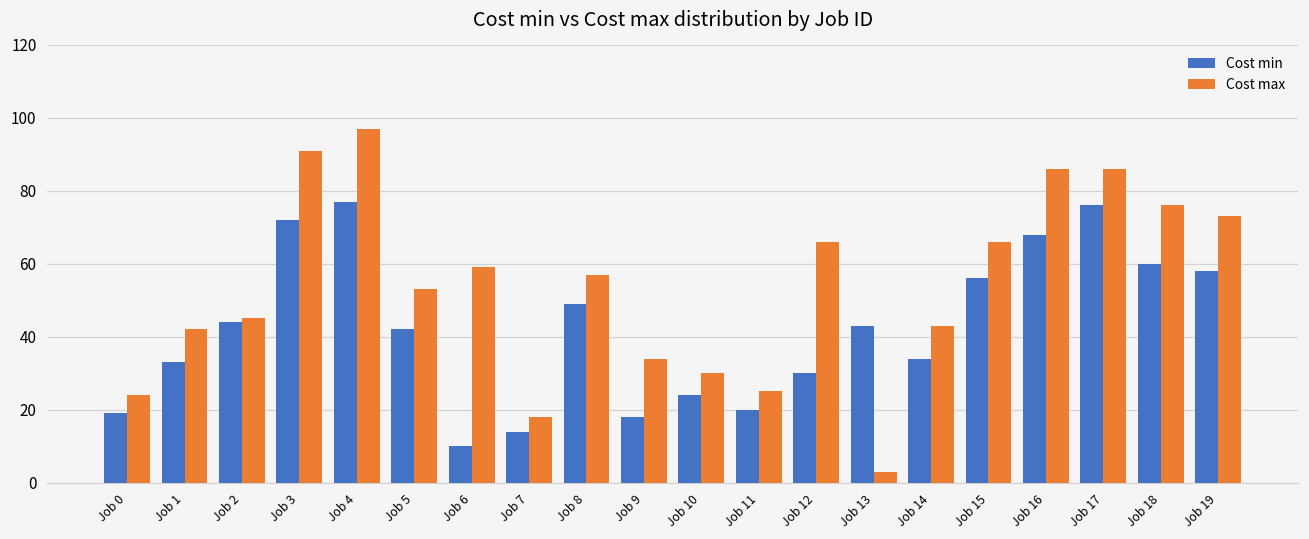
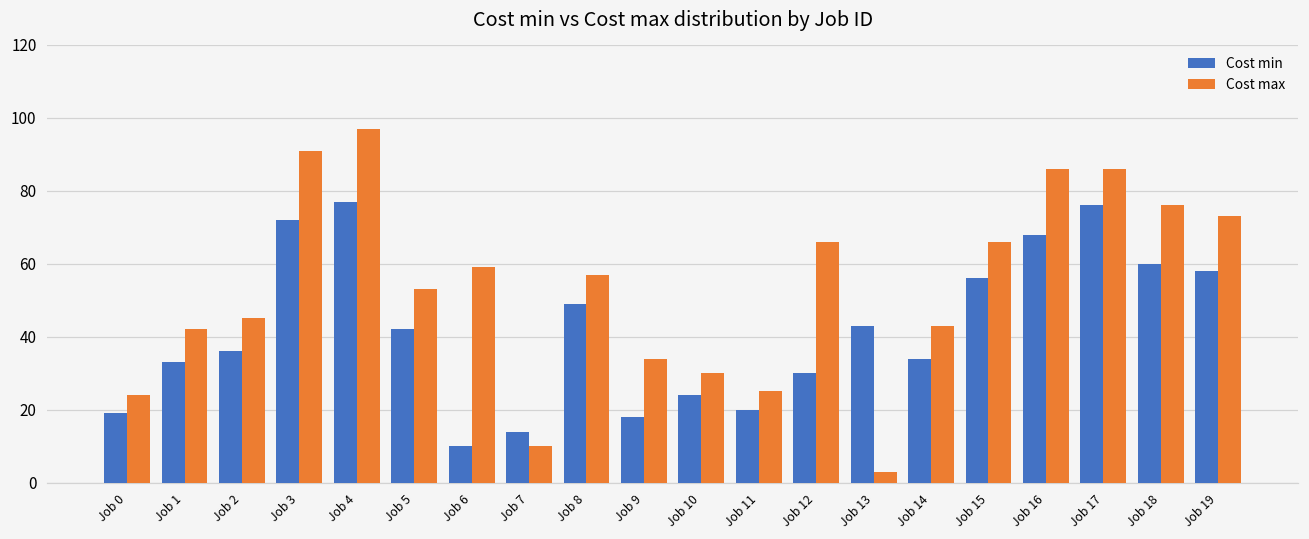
Cost min, Job 2: 44 -> 36
Cost max, Job 7: 18 -> 10
